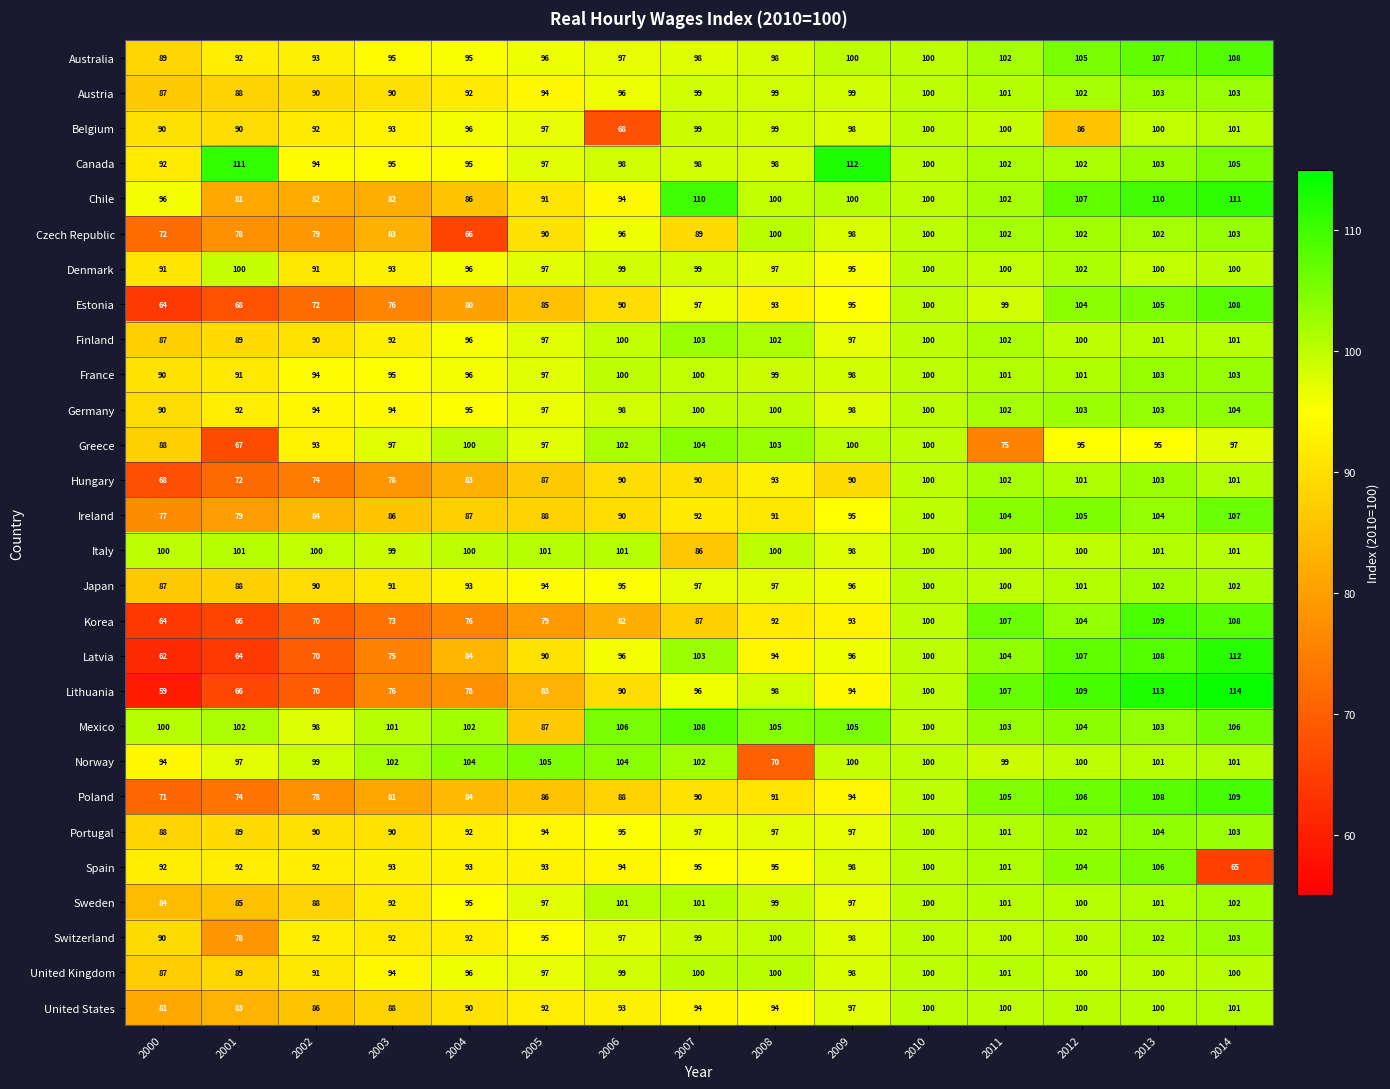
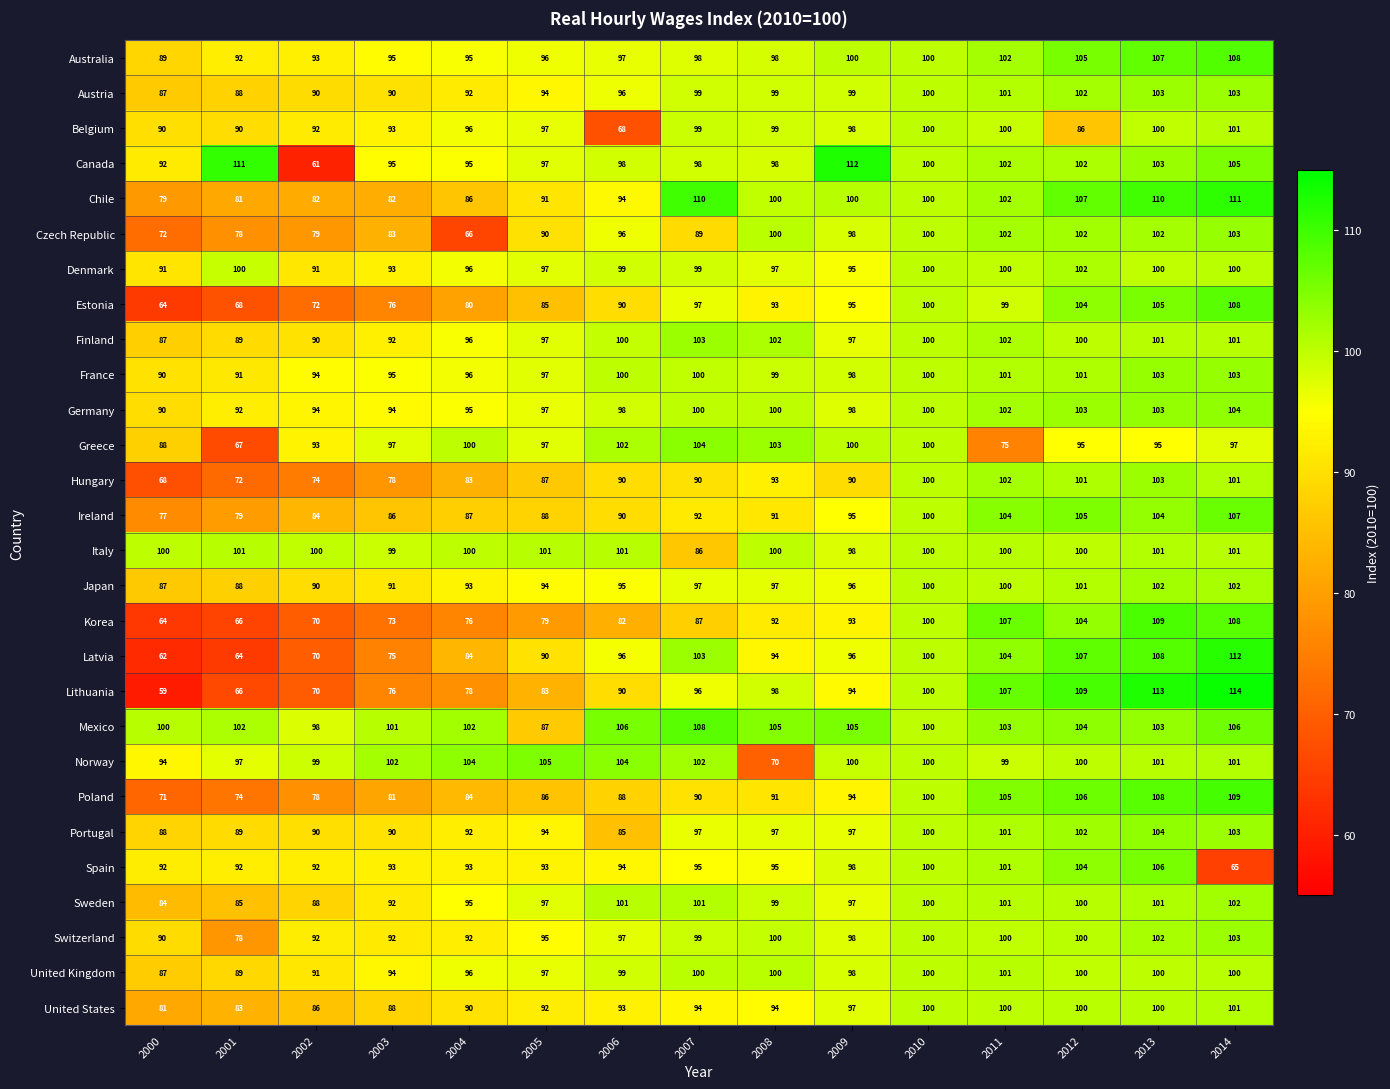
Canada, 2002: 94 -> 61
Chile, 2000: 96 -> 79
Portugal, 2006: 95 -> 85
